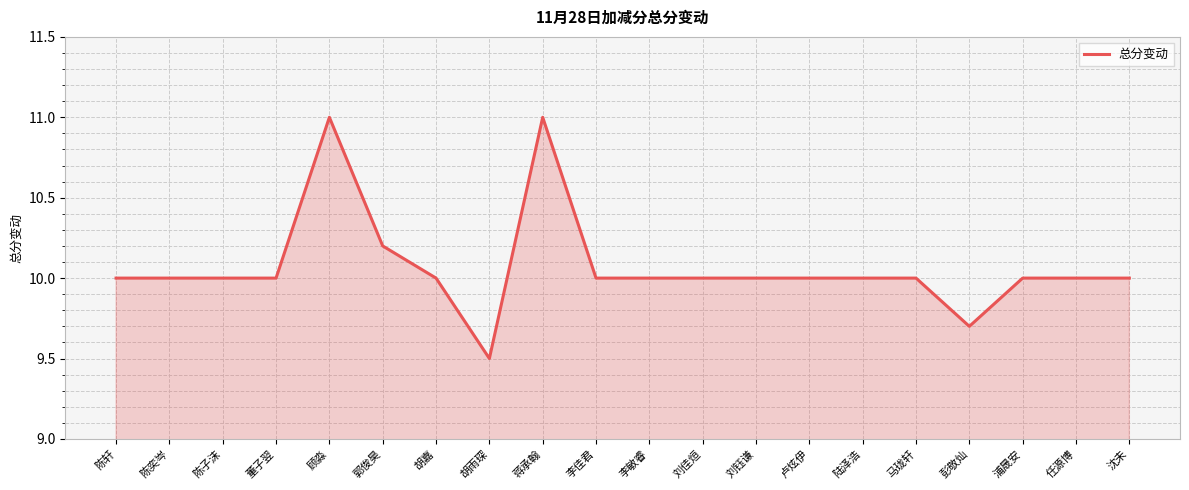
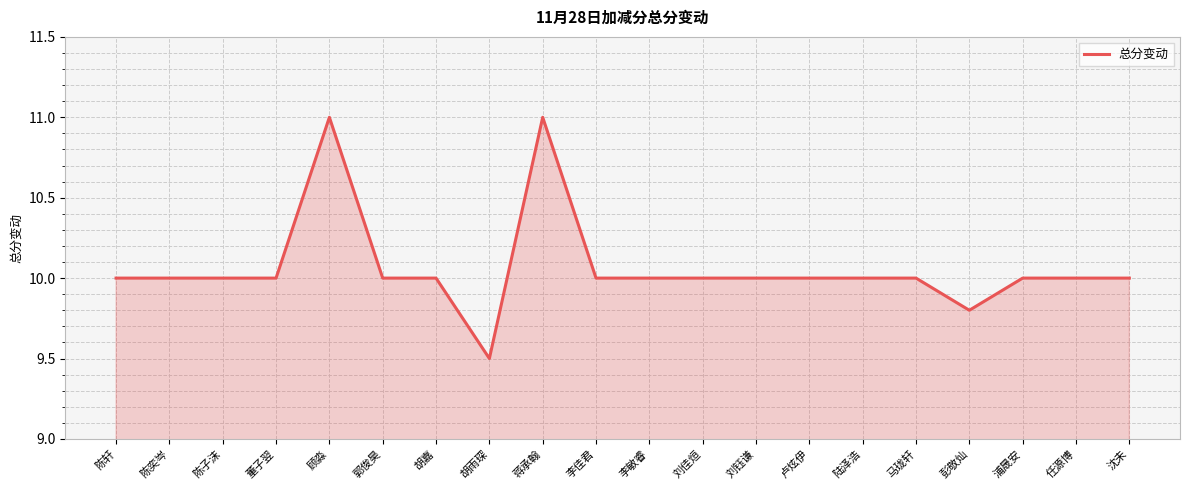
郭俊昊: 10.2 -> 10.0
彭敬灿: 9.7 -> 9.8
